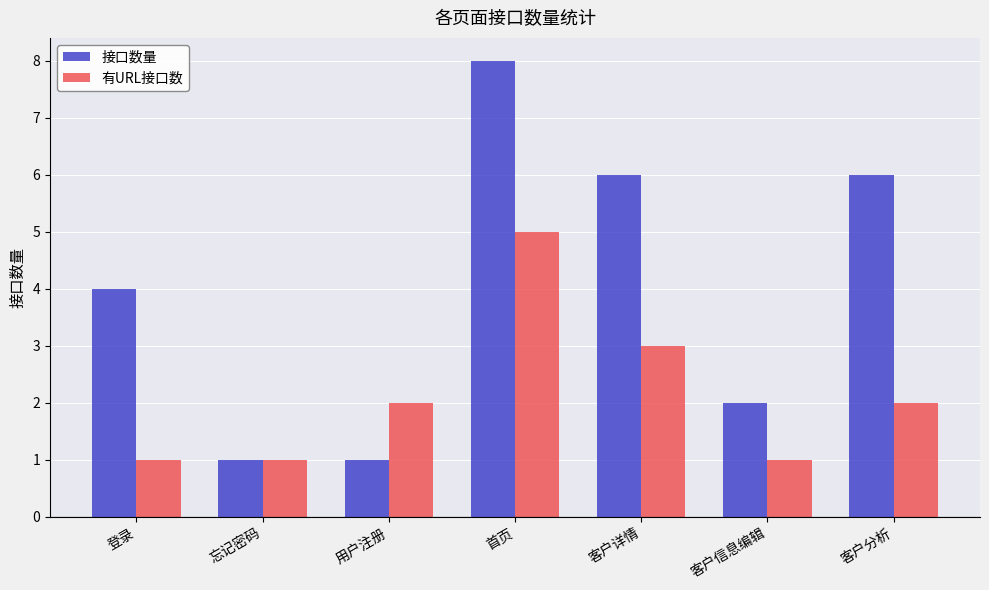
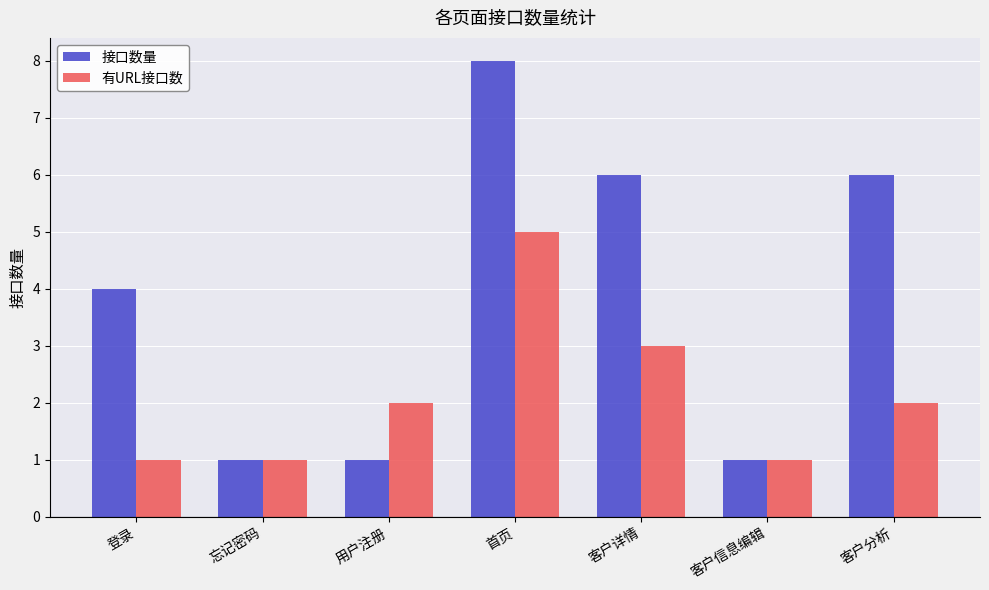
接口数量, 客户信息编辑: 2 -> 1
